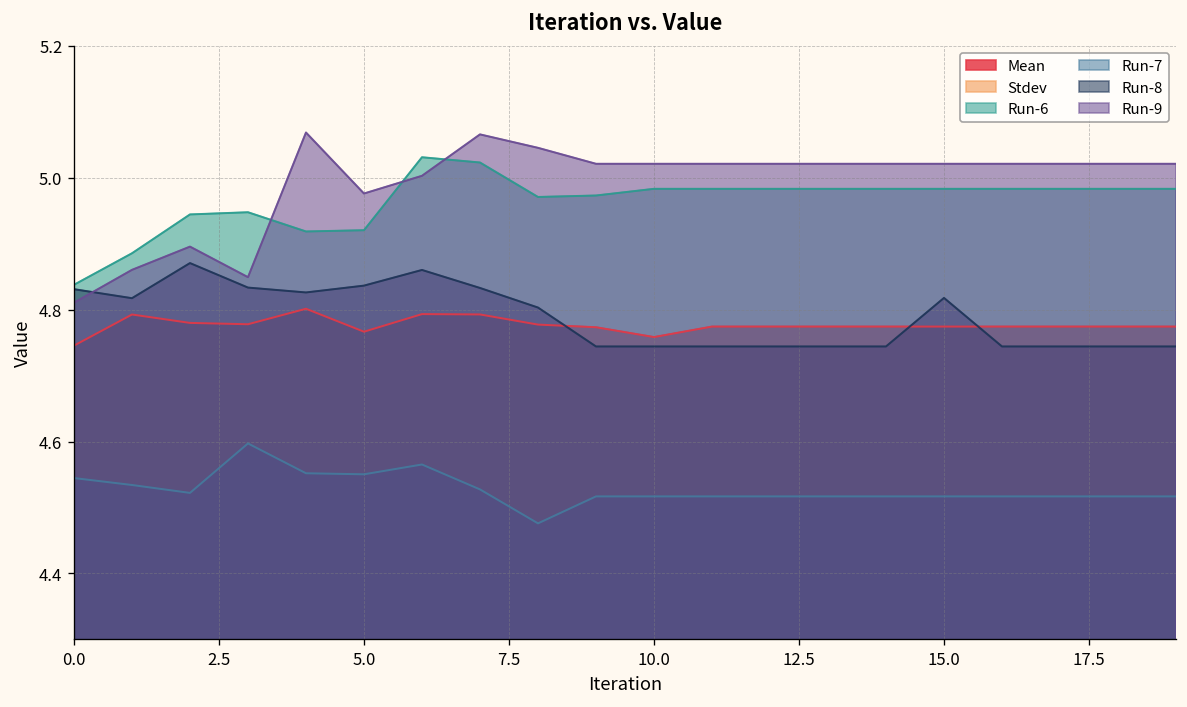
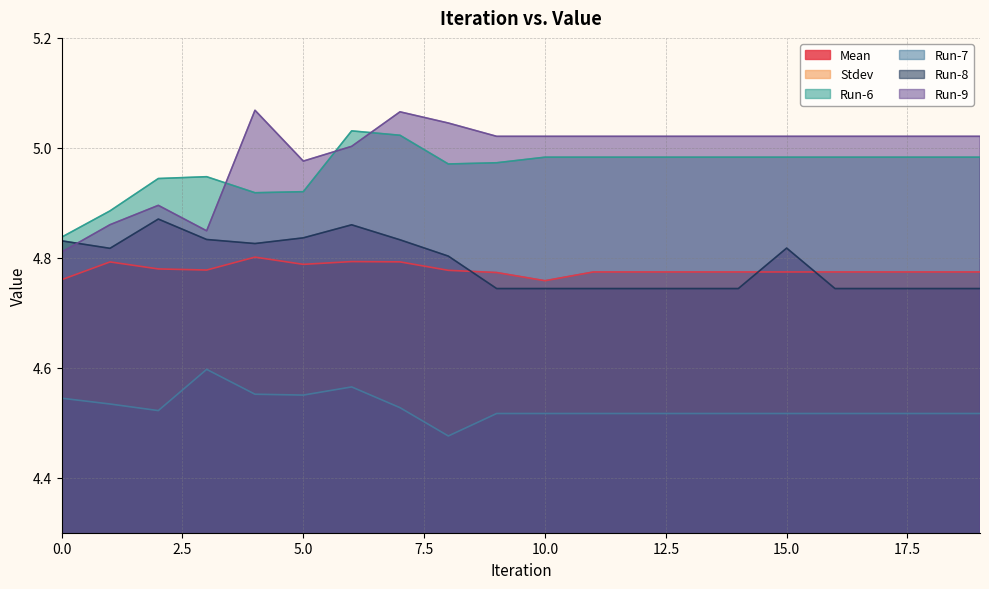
Mean, 0.0: 4.75 -> 4.76
Mean, 5.0: 4.77 -> 4.79
